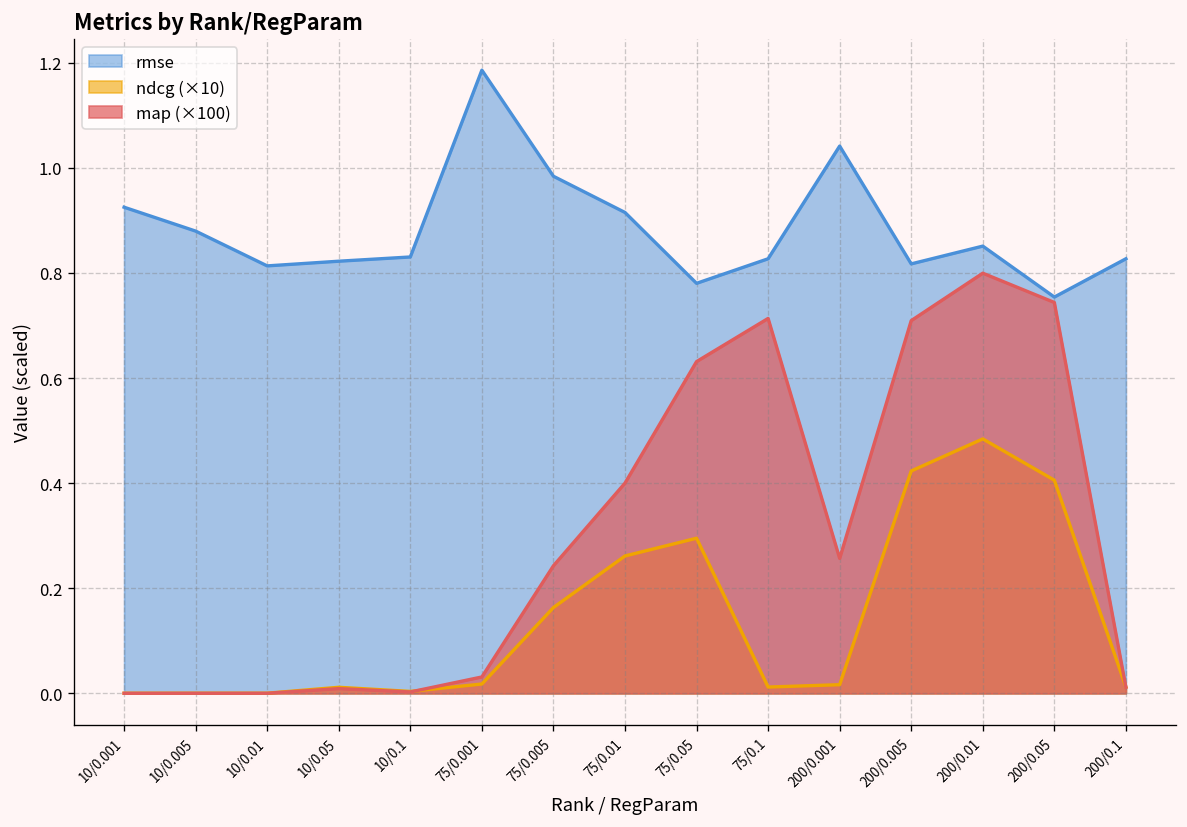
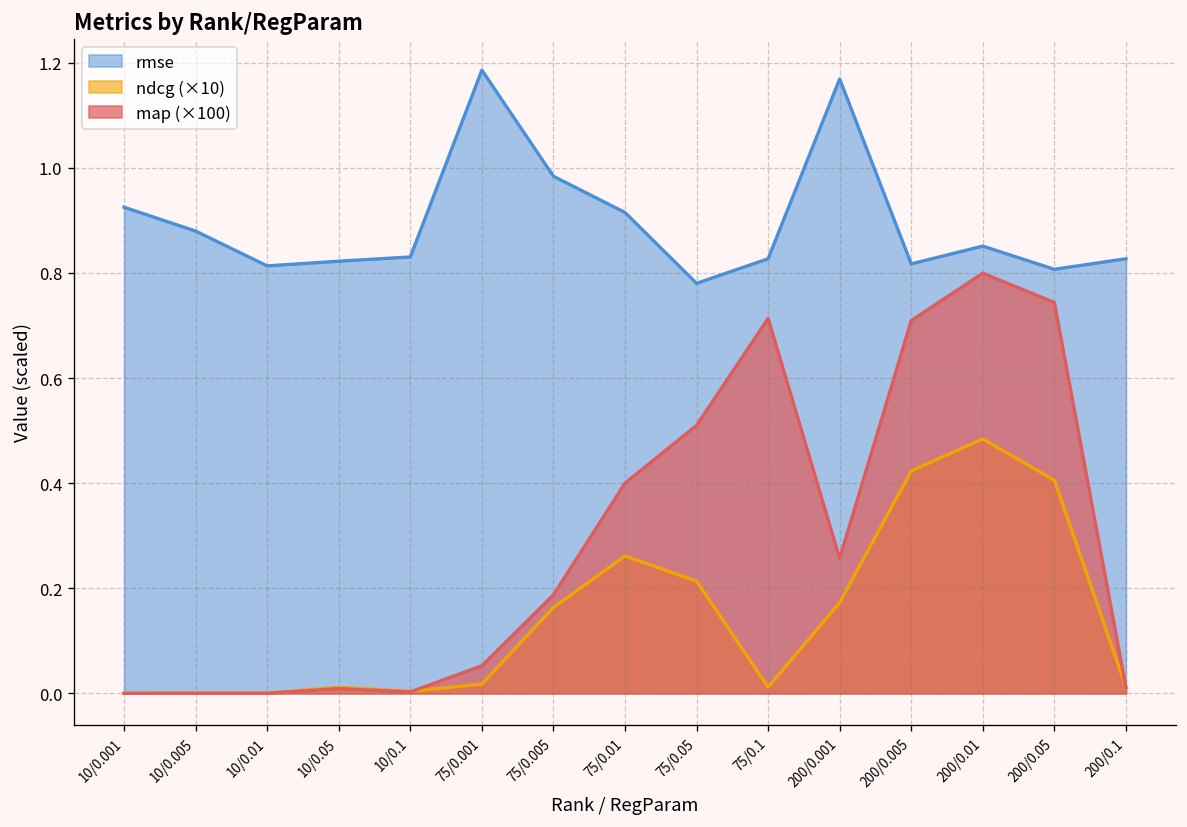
map (×100), 75/0.001: 0.03 -> 0.05
map (×100), 75/0.005: 0.24 -> 0.19
ndcg (×10), 75/0.05: 0.30 -> 0.21
map (×100), 75/0.05: 0.63 -> 0.51
rmse, 200/0.001: 1.04 -> 1.17
ndcg (×10), 200/0.001: 0.02 -> 0.17
rmse, 200/0.05: 0.75 -> 0.81
